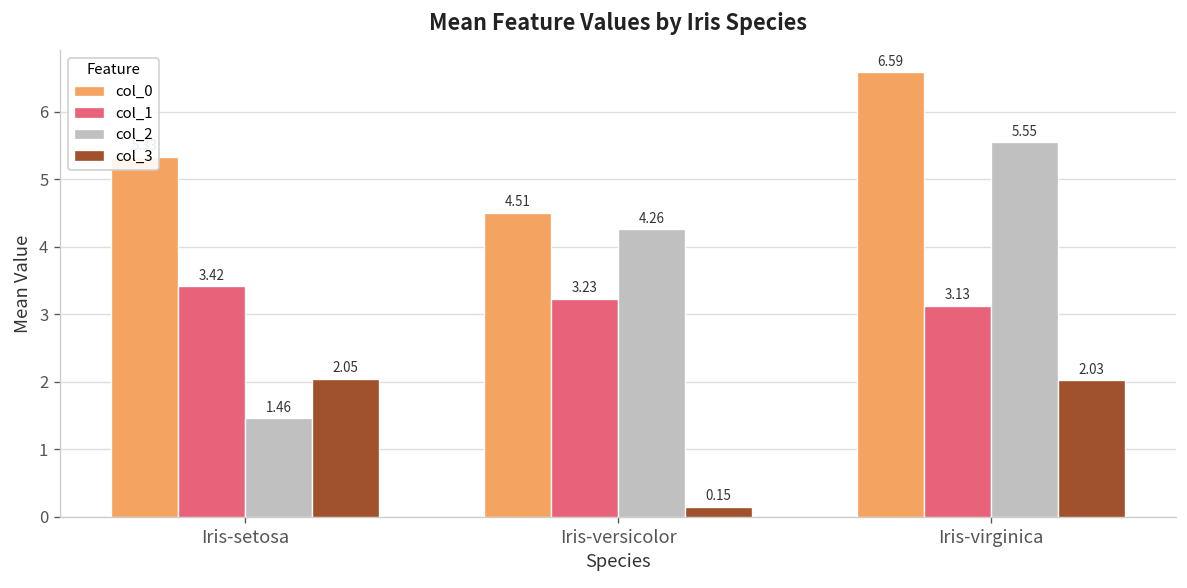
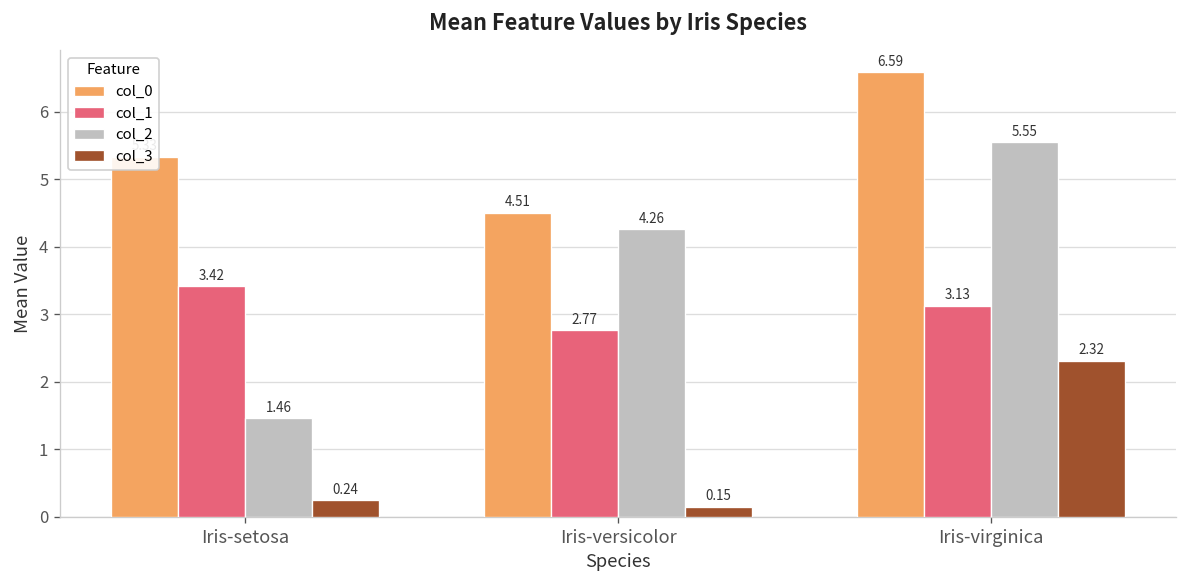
col_3, Iris-setosa: 2.05 -> 0.24
col_1, Iris-versicolor: 3.23 -> 2.77
col_3, Iris-virginica: 2.03 -> 2.32
